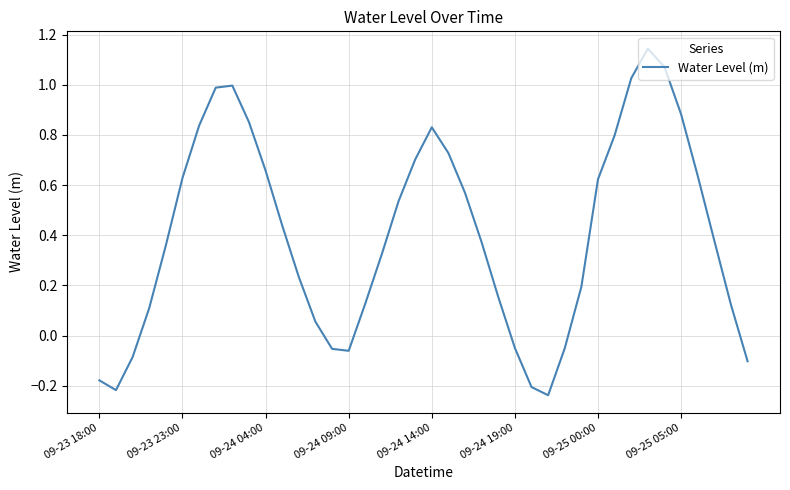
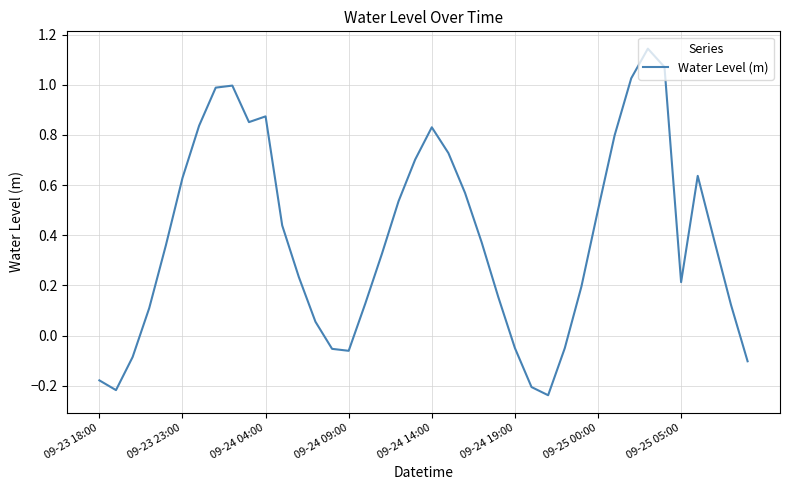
09-24 04:00: 0.66 -> 0.87
09-25 00:00: 0.62 -> 0.50
09-25 05:00: 0.88 -> 0.21
